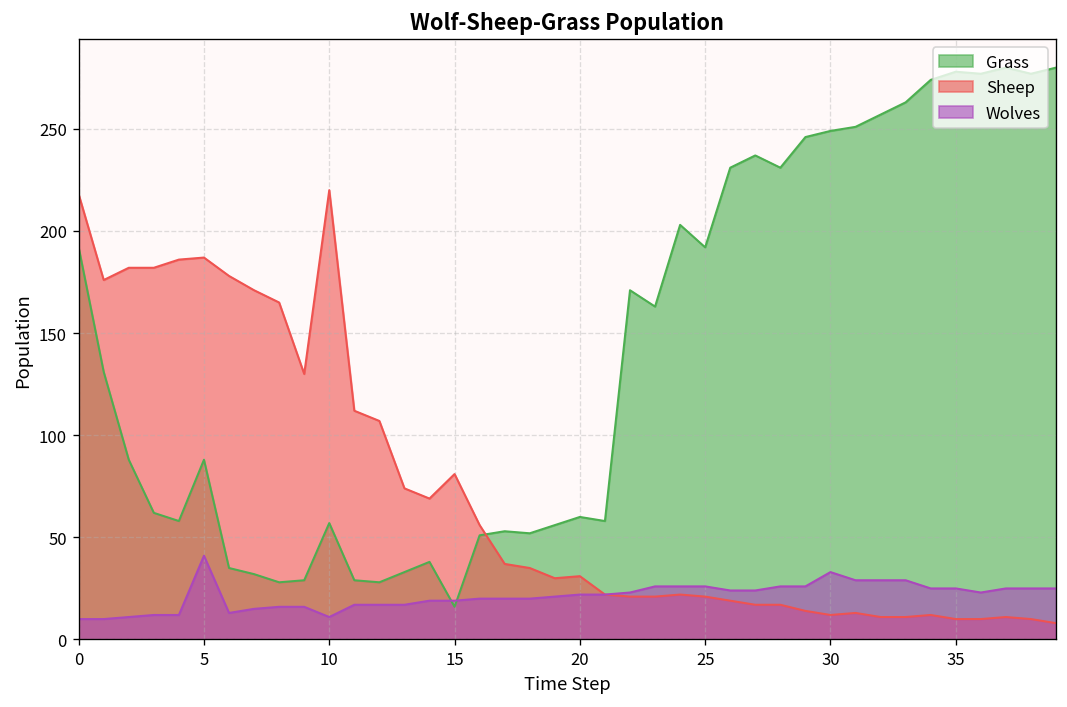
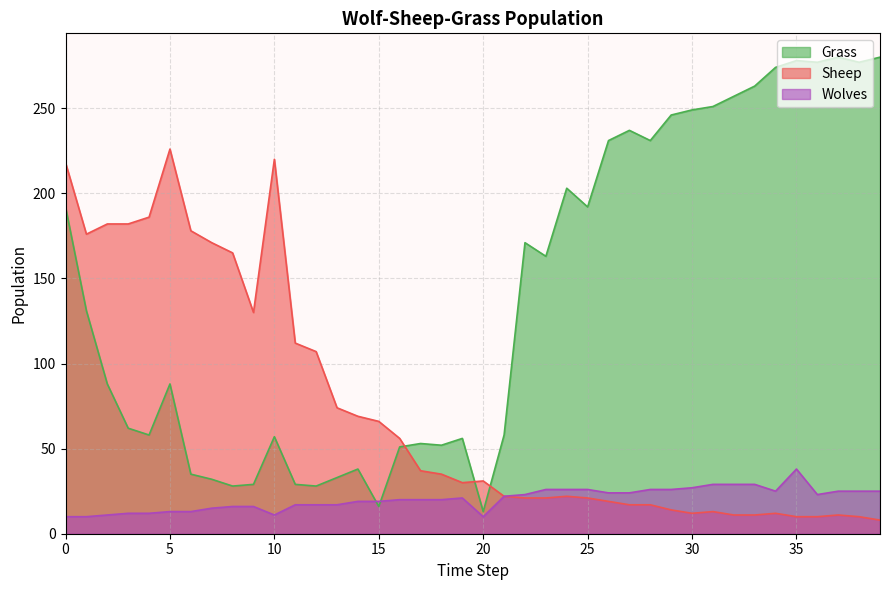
Sheep, 5: 187 -> 226
Wolves, 5: 41 -> 13
Sheep, 15: 81 -> 66
Grass, 20: 60 -> 13
Wolves, 20: 22 -> 10
Wolves, 30: 33 -> 27
Wolves, 35: 25 -> 38
